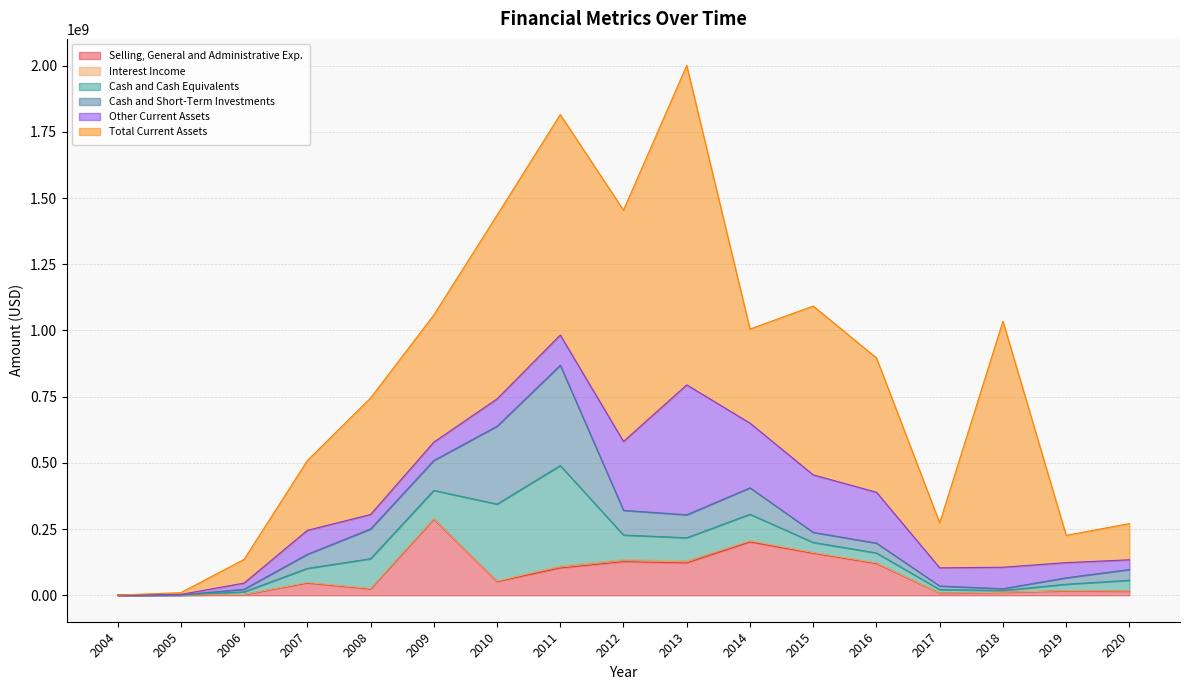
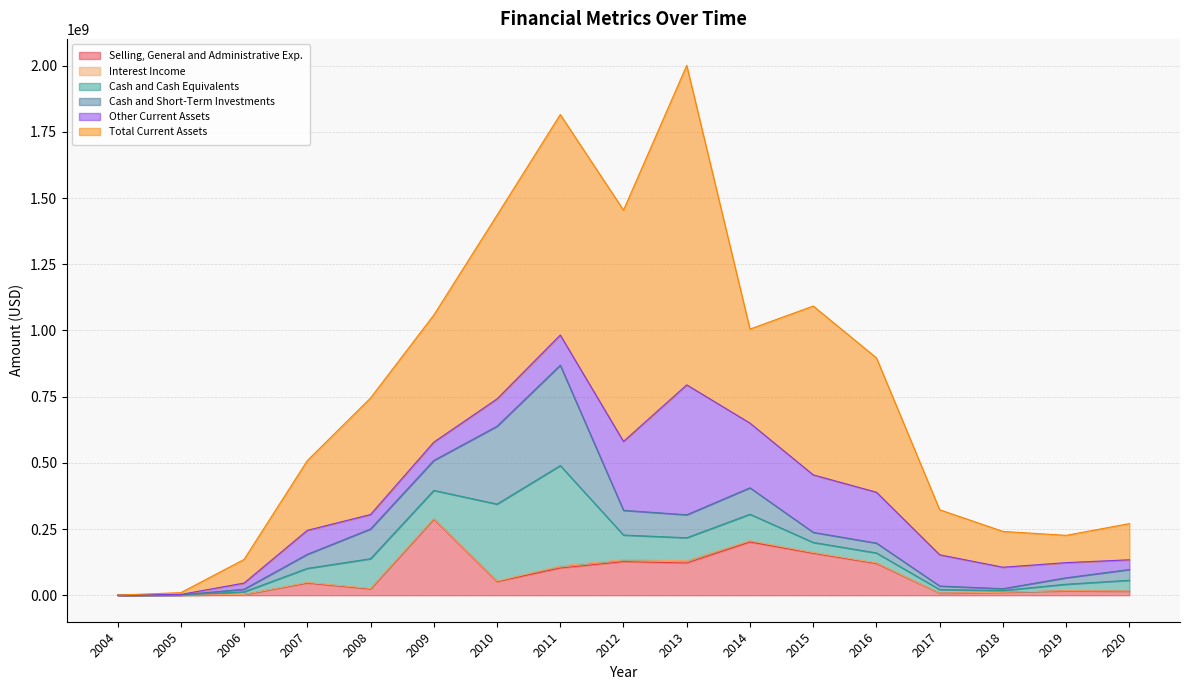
Other Current Assets, 2017: 70000000 -> 120000000
Total Current Assets, 2018: 930000000 -> 140000000
